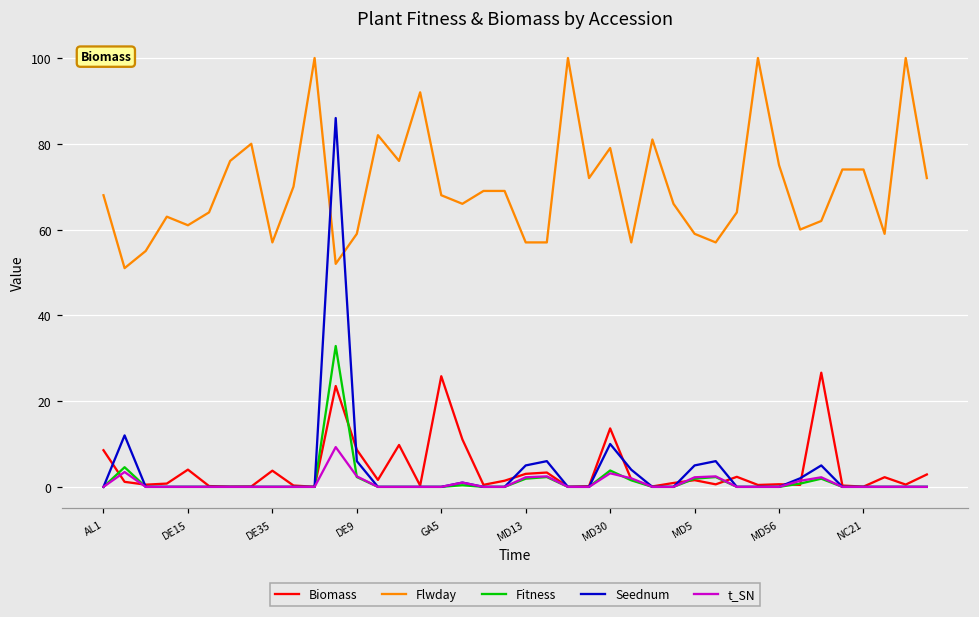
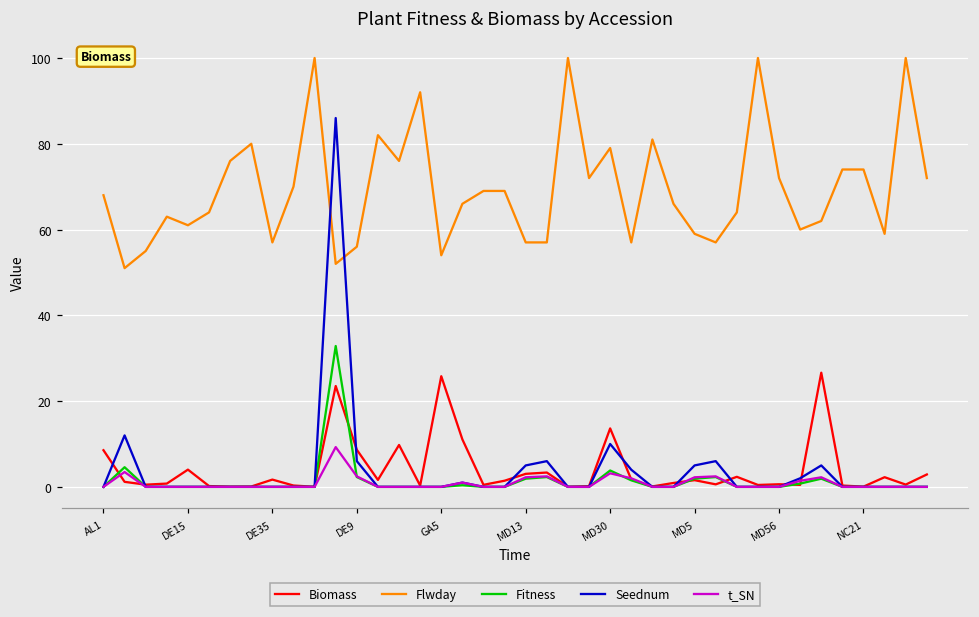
Biomass, DE35: 4 -> 2
Flwday, DE9: 59 -> 56
Flwday, GA5: 68 -> 54
Flwday, MD56: 75 -> 72
